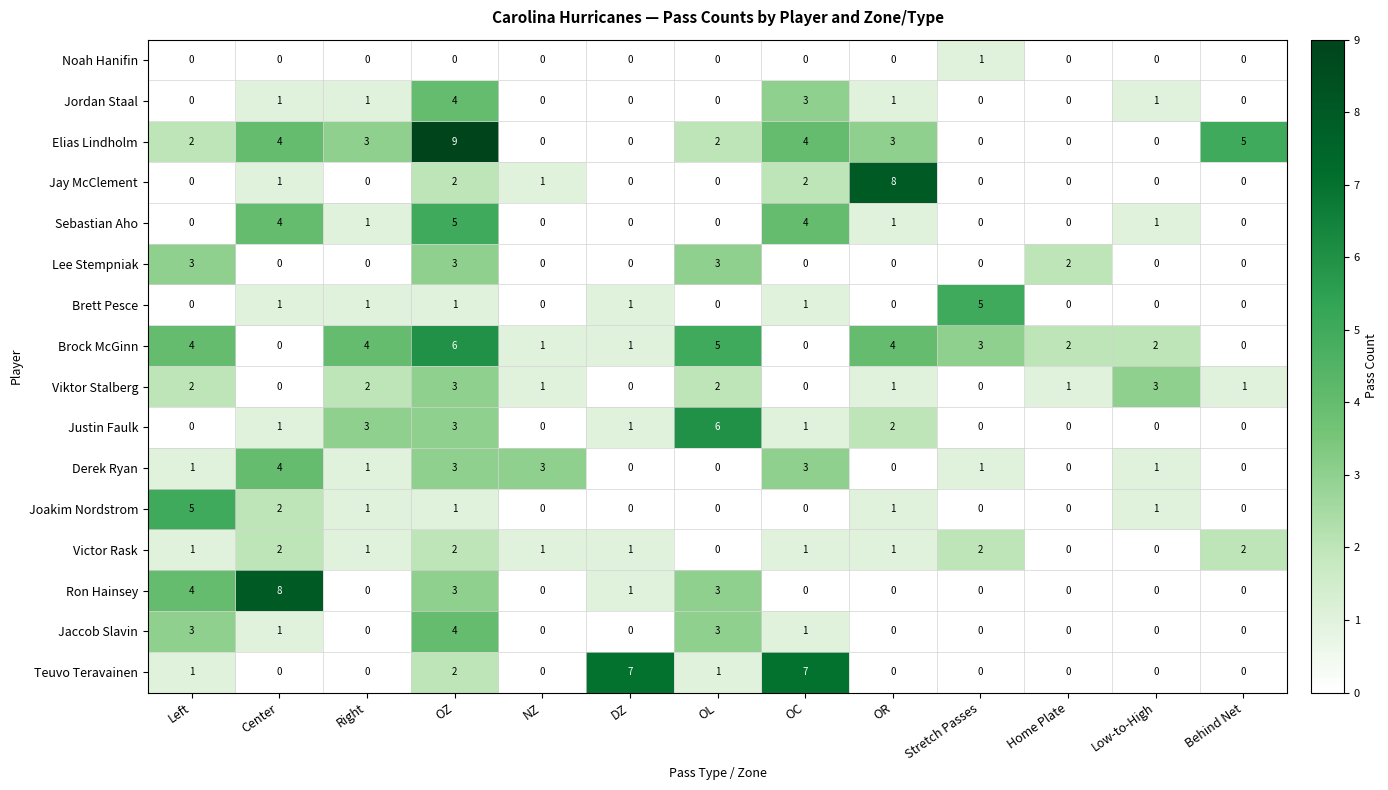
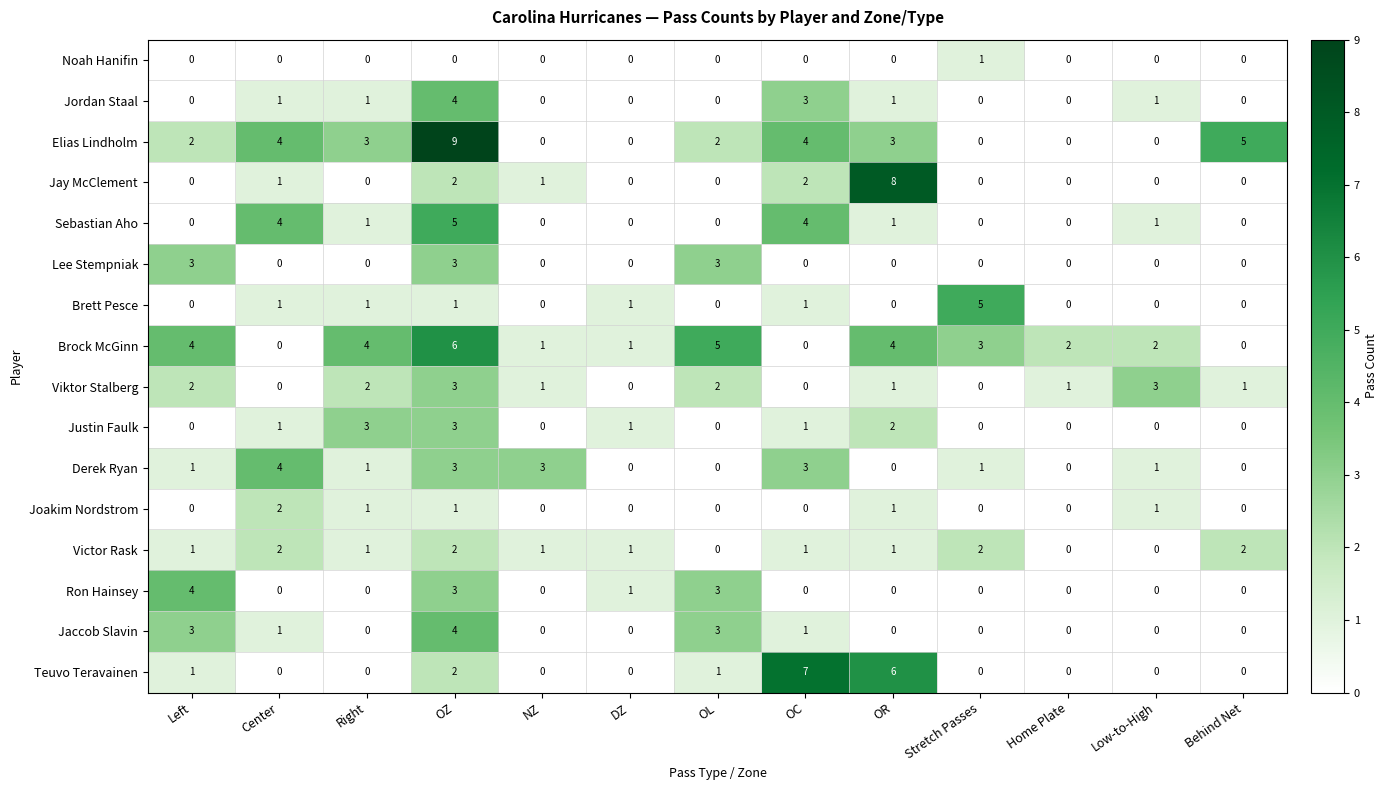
Lee Stempniak, Home Plate: 2 -> 0
Justin Faulk, OL: 6 -> 0
Joakim Nordstrom, Left: 5 -> 0
Ron Hainsey, Center: 8 -> 0
Teuvo Teravainen, DZ: 7 -> 0
Teuvo Teravainen, OR: 0 -> 6
